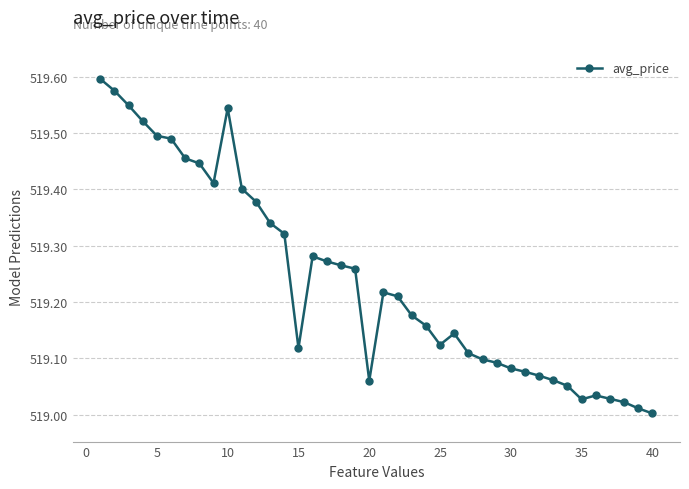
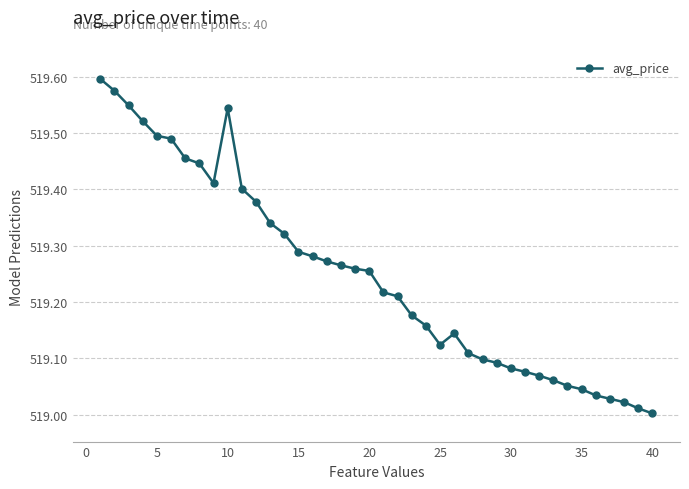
15: 519.12 -> 519.29
20: 519.06 -> 519.26
35: 519.03 -> 519.05
